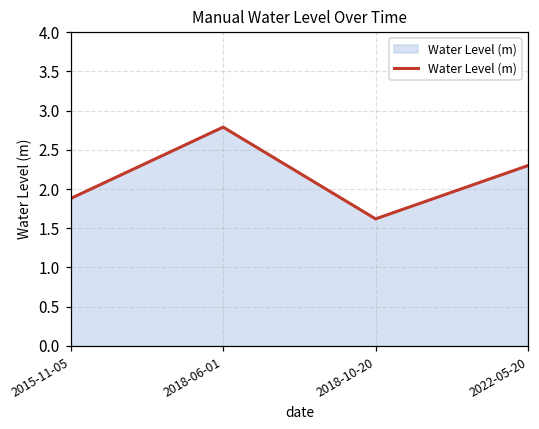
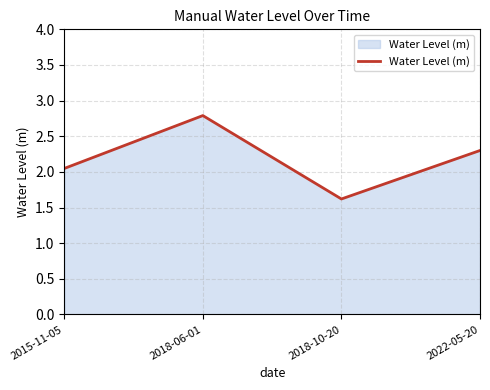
2015-11-05: 1.9 -> 2.0
